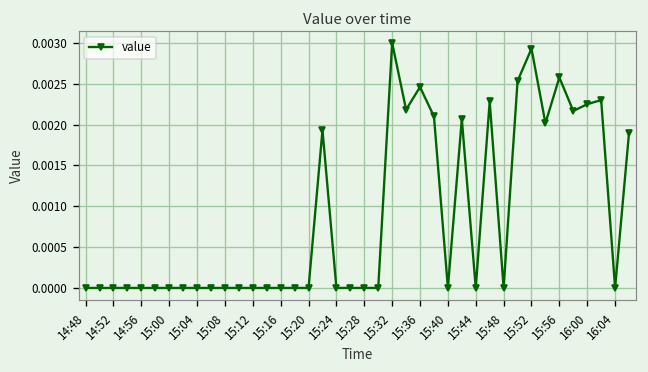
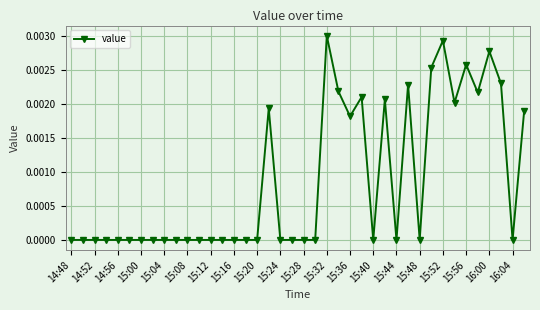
15:36: 0.0025 -> 0.0018
16:00: 0.0023 -> 0.0028
